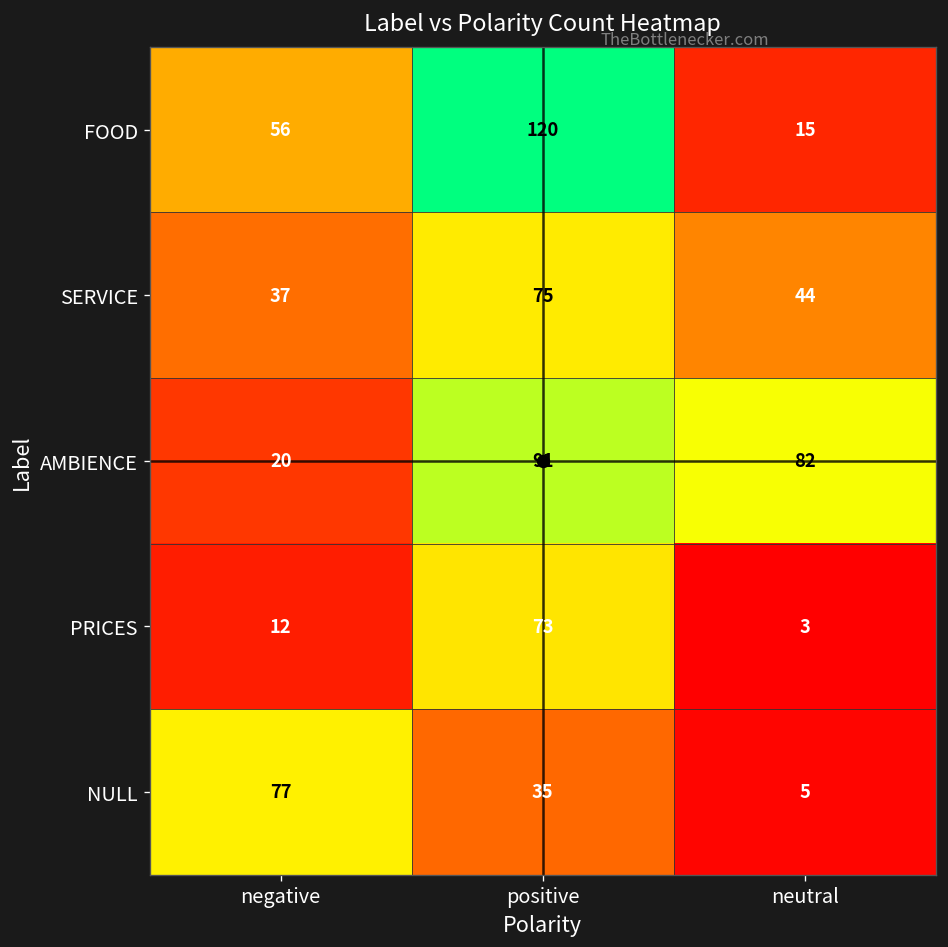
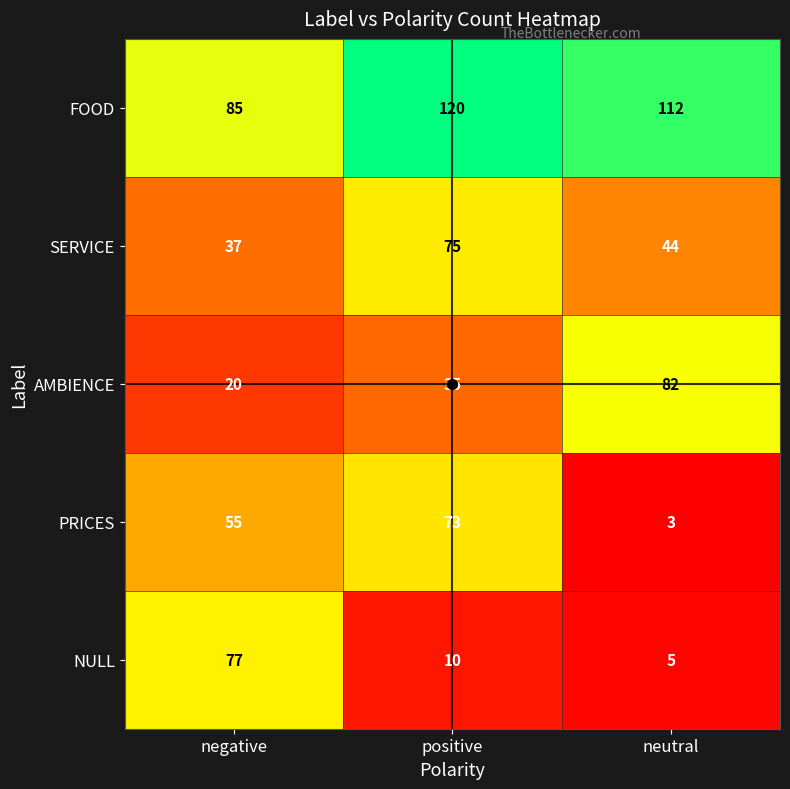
FOOD, negative: 56 -> 85
FOOD, neutral: 15 -> 112
AMBIENCE, positive: 91 -> 35
PRICES, negative: 12 -> 55
NULL, positive: 35 -> 10
